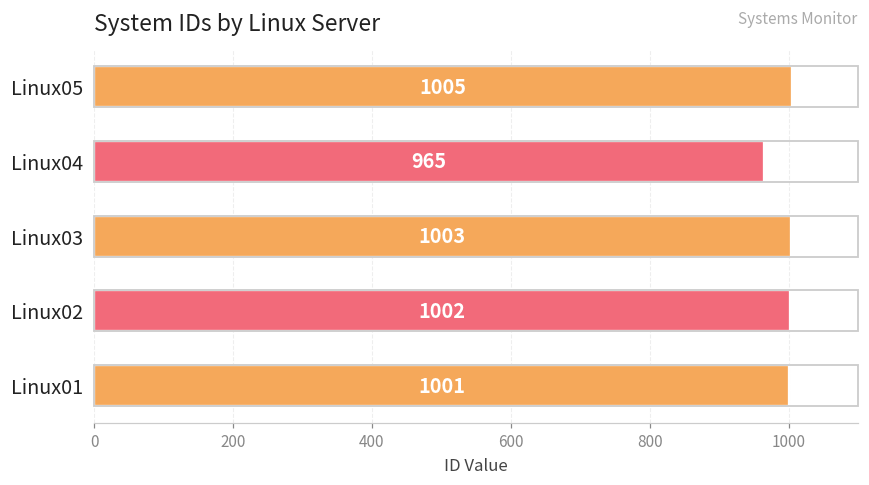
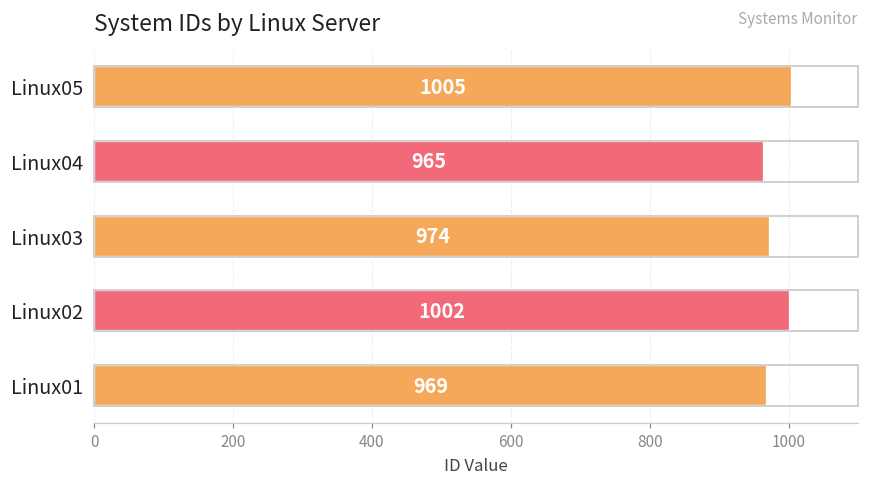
Linux03: 1003 -> 974
Linux01: 1001 -> 969
